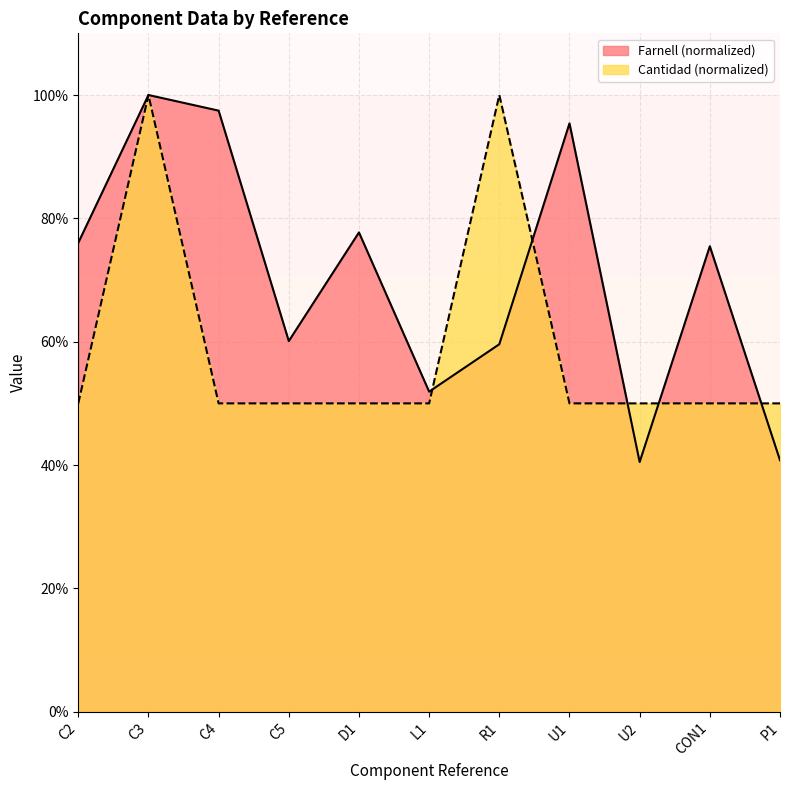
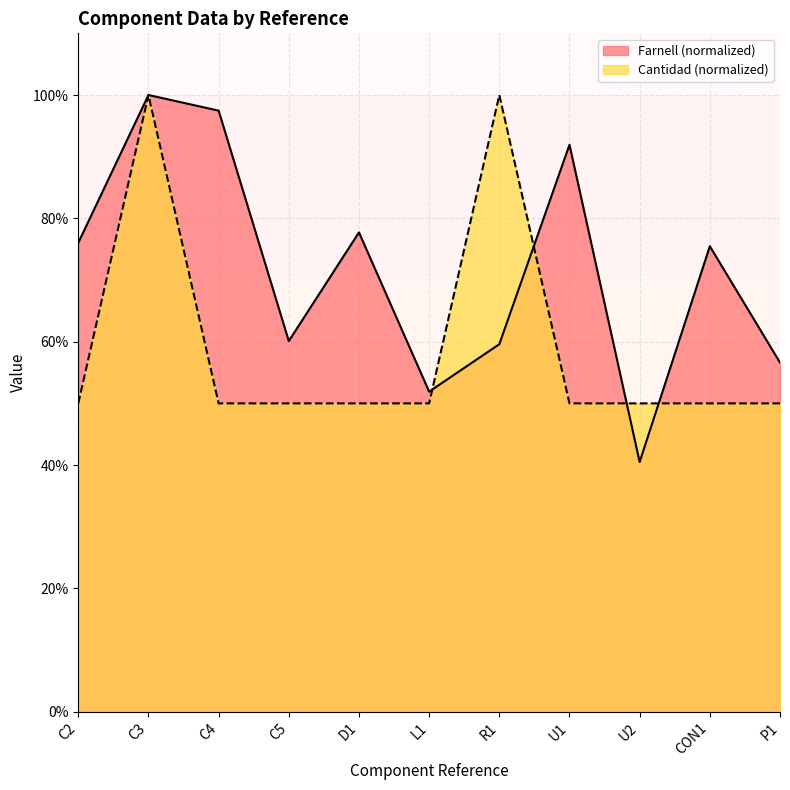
Farnell (normalized), U1: 95% -> 92%
Farnell (normalized), P1: 41% -> 57%
